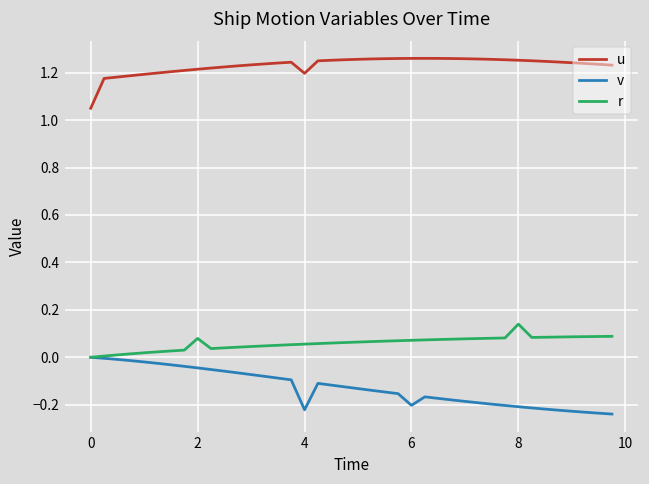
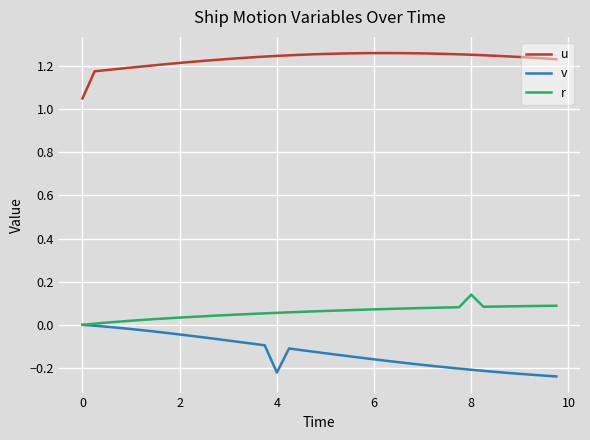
r, 2: 0.08 -> 0.03
u, 4: 1.20 -> 1.25
v, 6: -0.20 -> -0.16
